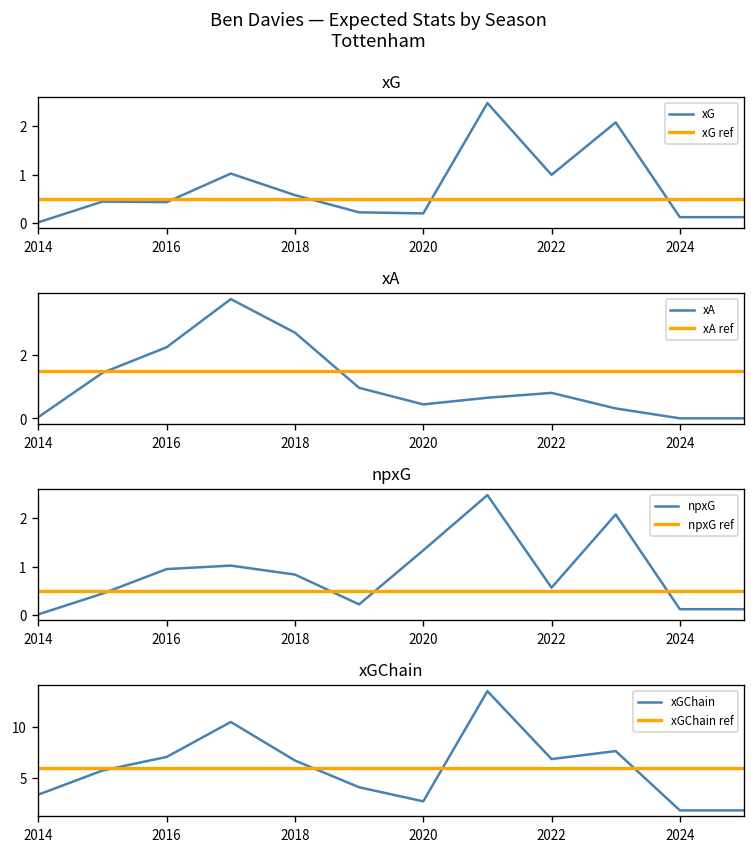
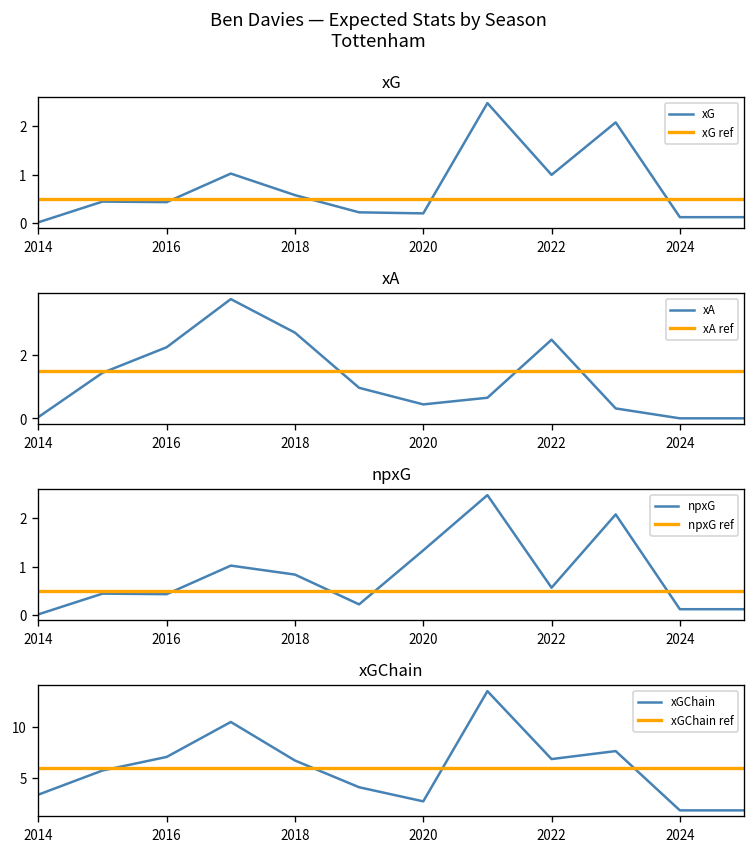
xA, 2022: 0.8 -> 2.5
npxG, 2016: 0.9 -> 0.4
